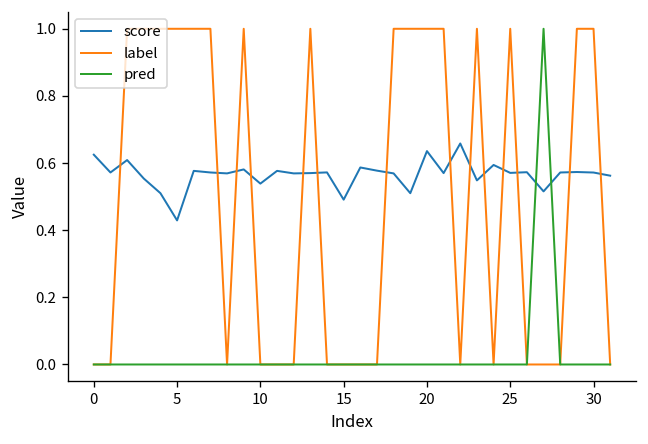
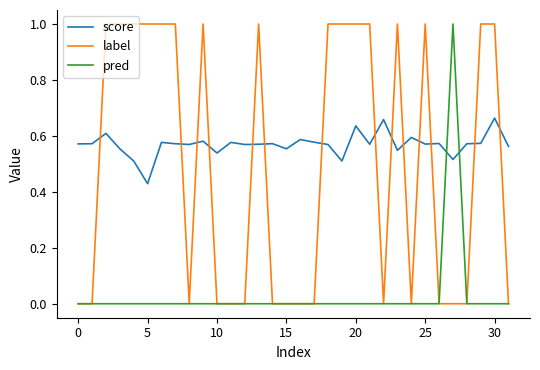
score, 0: 0.62 -> 0.57
score, 15: 0.49 -> 0.55
score, 30: 0.57 -> 0.66
